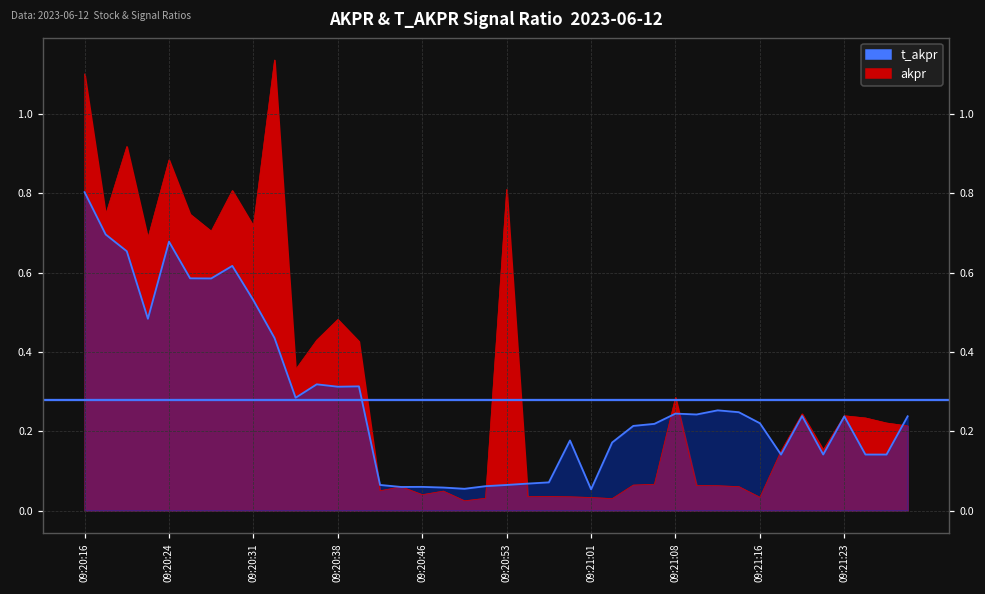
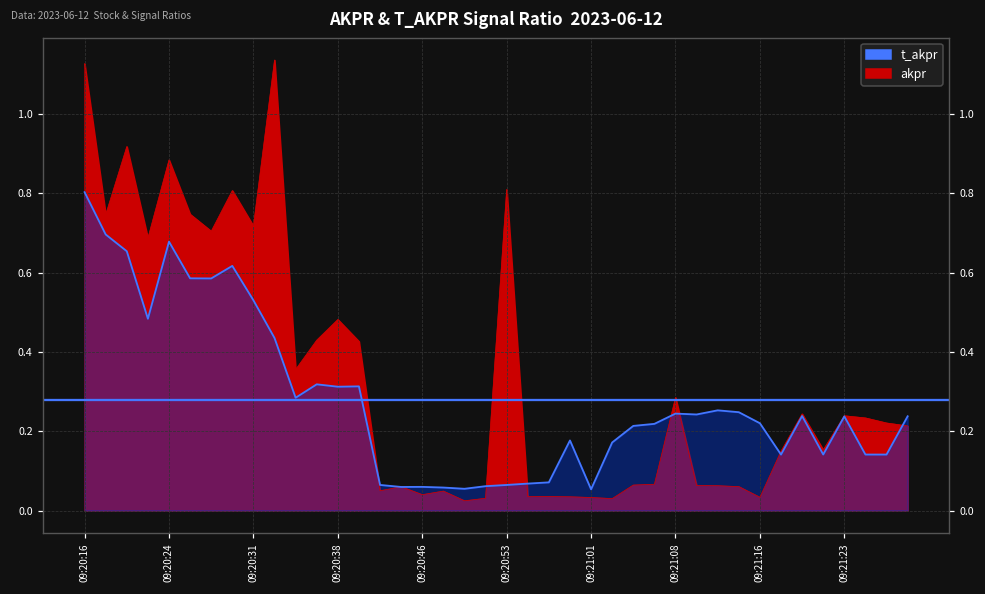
akpr, 09:20:16: 1.10 -> 1.13
